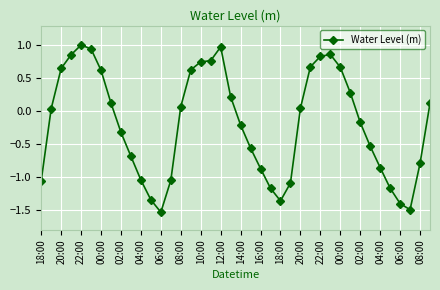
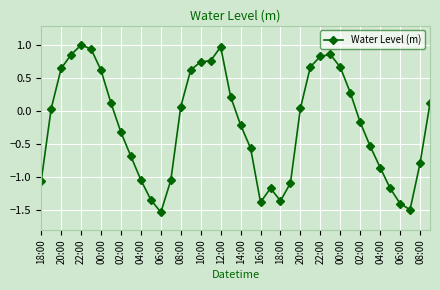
16:00: -0.9 -> -1.4
